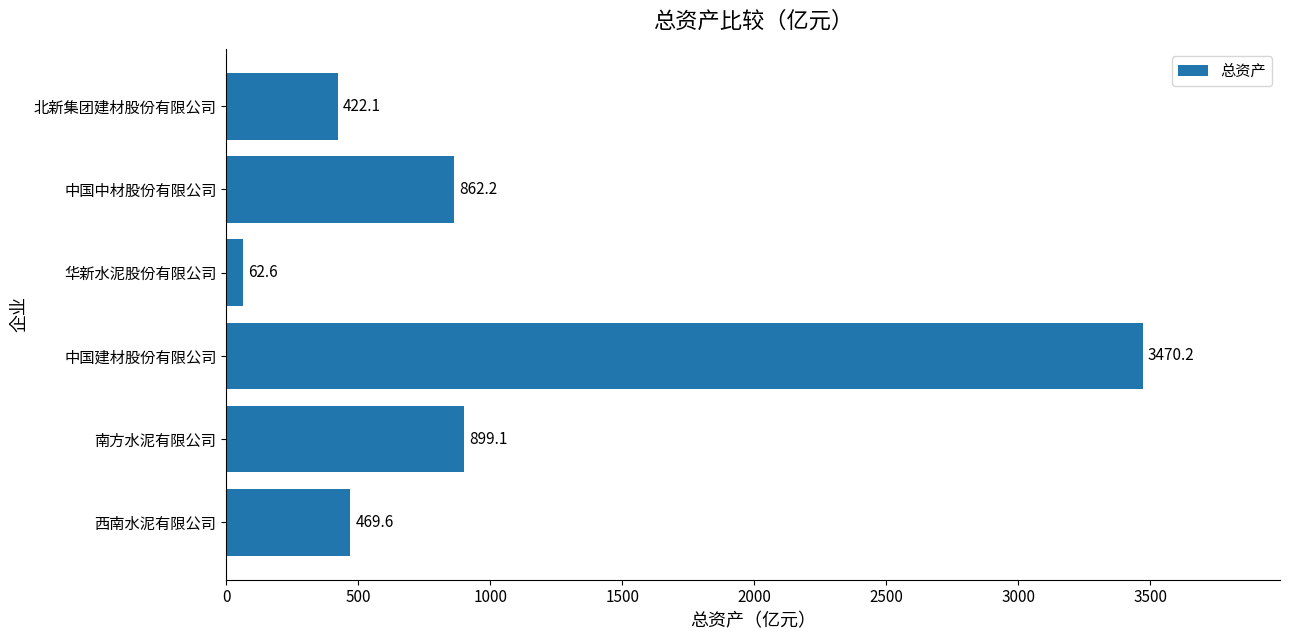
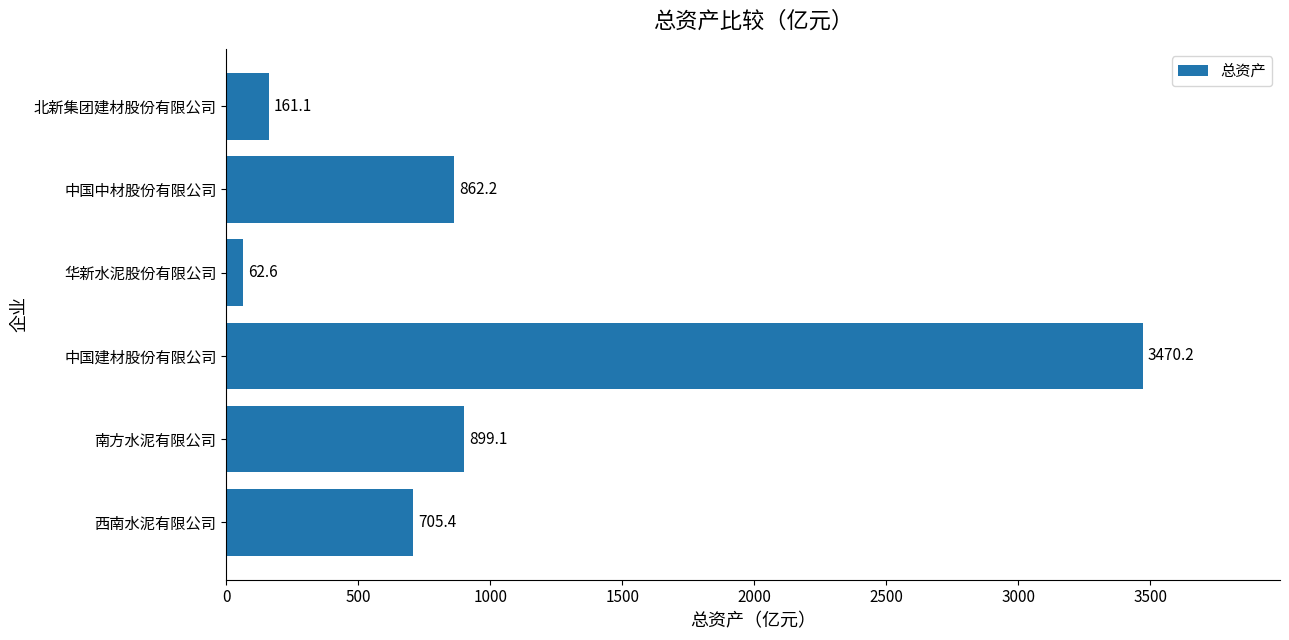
北新集团建材股份有限公司: 422.1 -> 161.1
西南水泥有限公司: 469.6 -> 705.4
